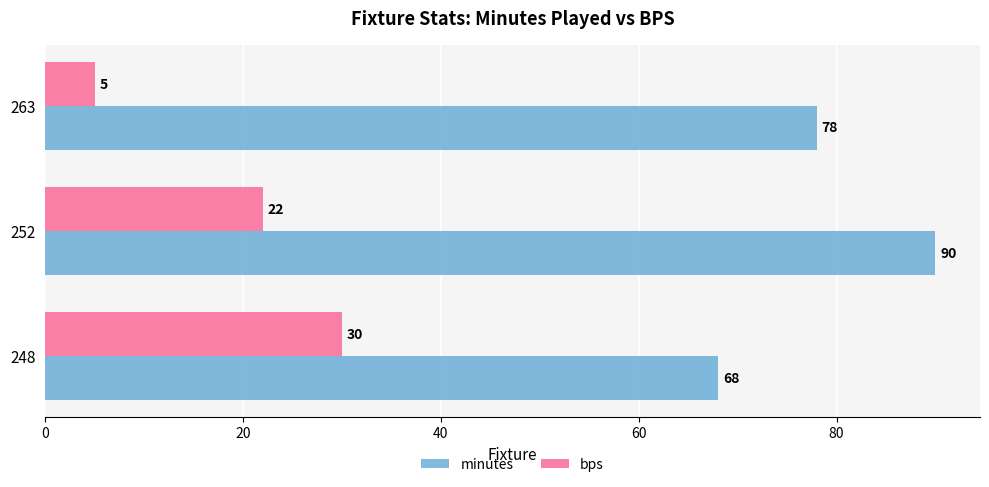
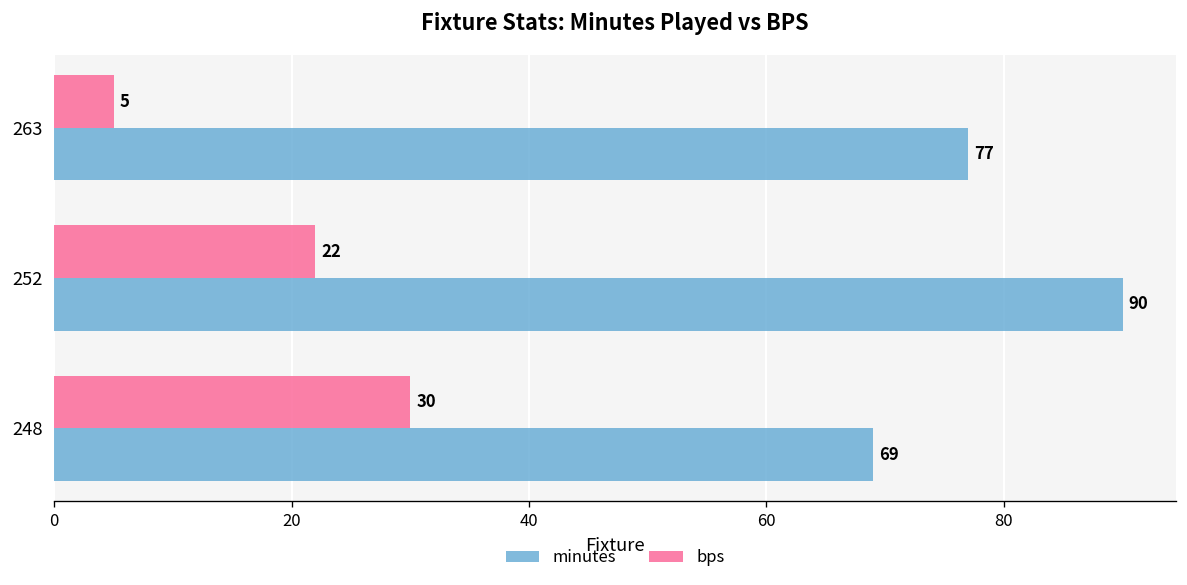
minutes, 263: 78 -> 77
minutes, 248: 68 -> 69
